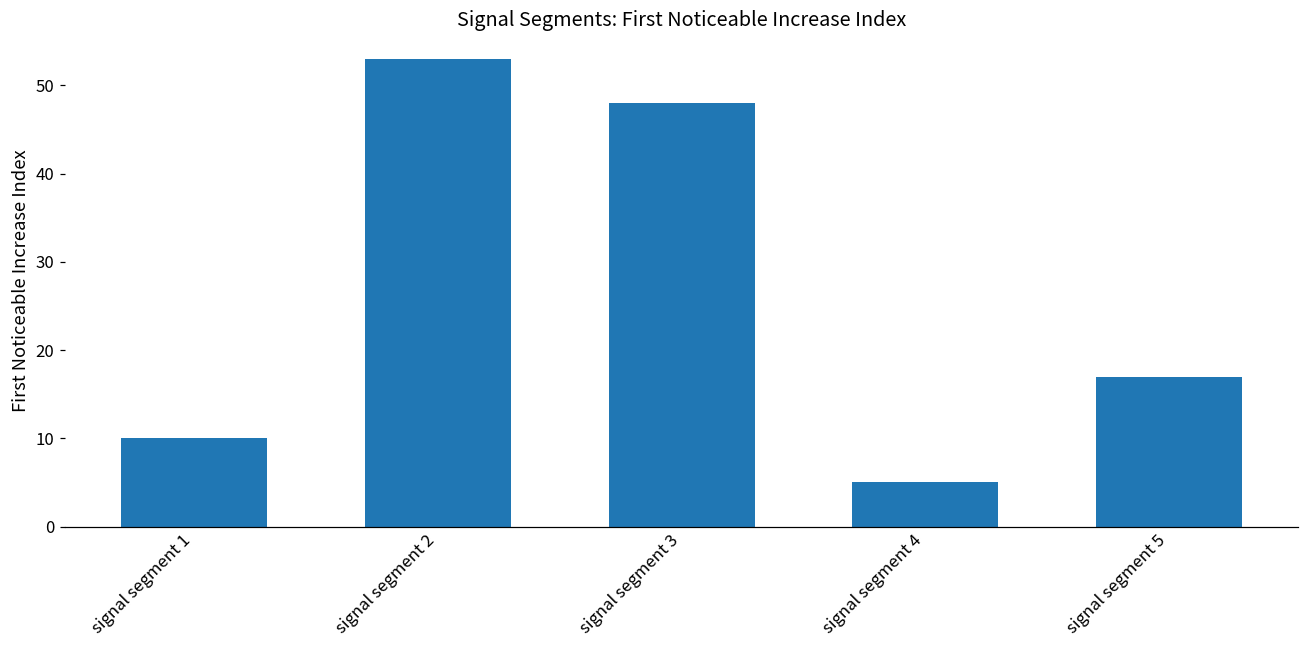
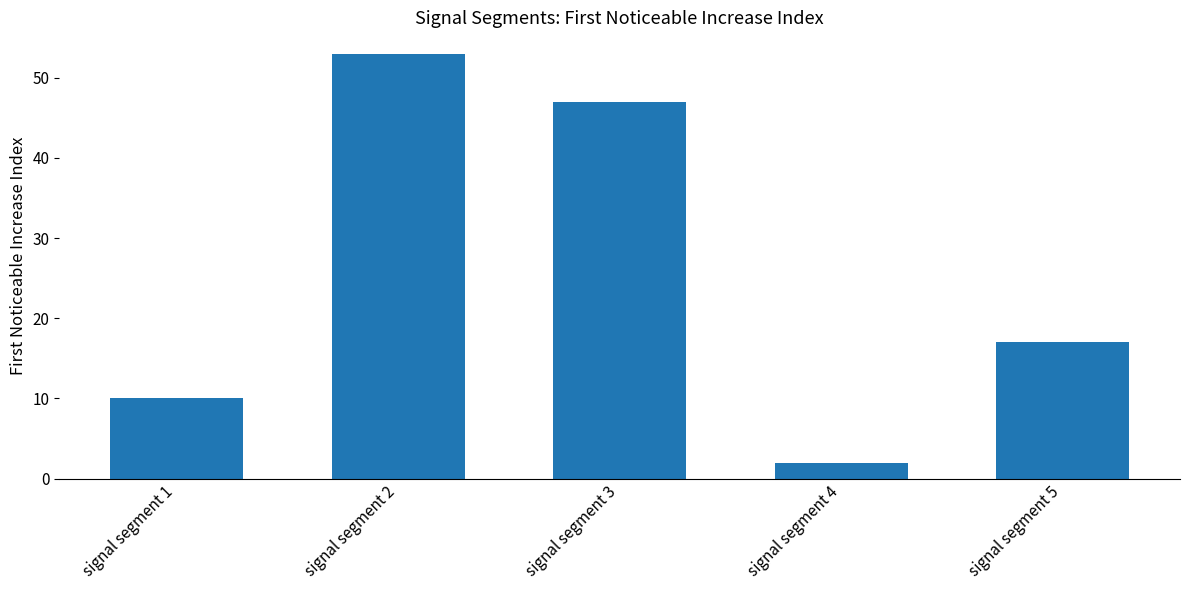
signal segment 3: 48 -> 47
signal segment 4: 5 -> 2
